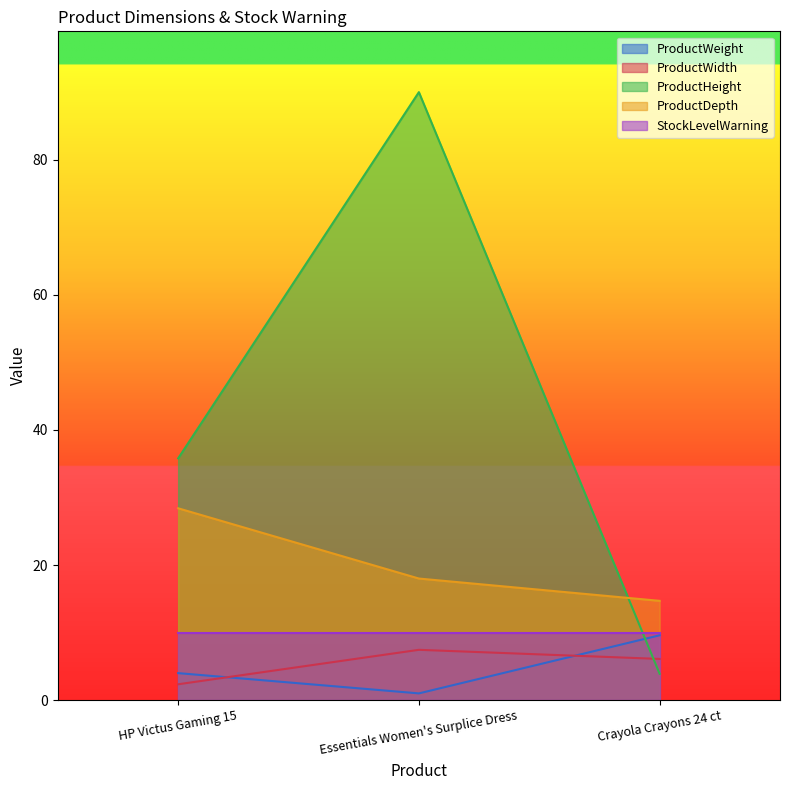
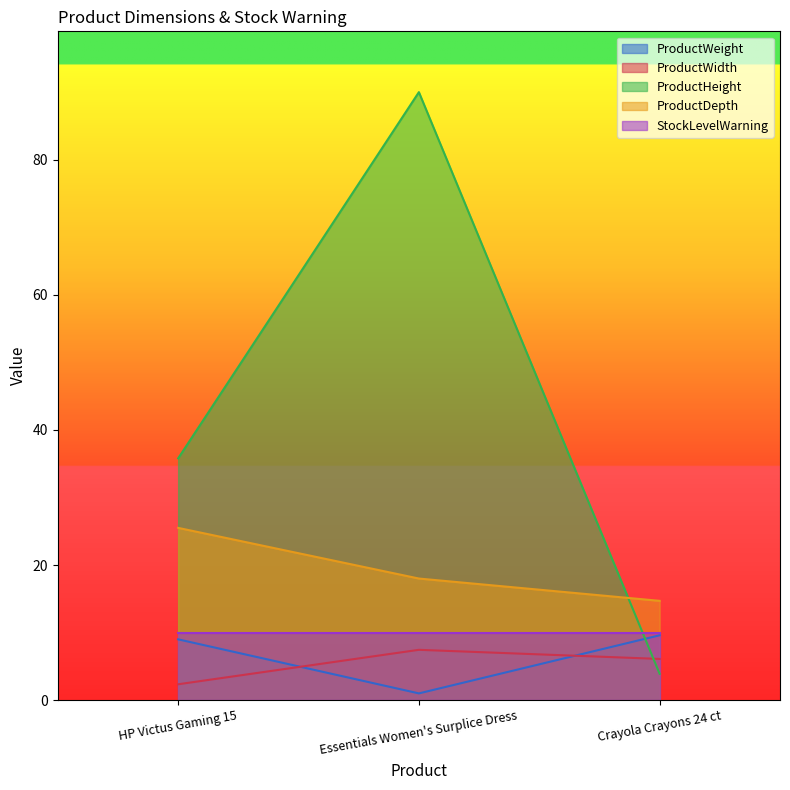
ProductWeight, HP Victus Gaming 15: 4 -> 9
ProductDepth, HP Victus Gaming 15: 28 -> 26
